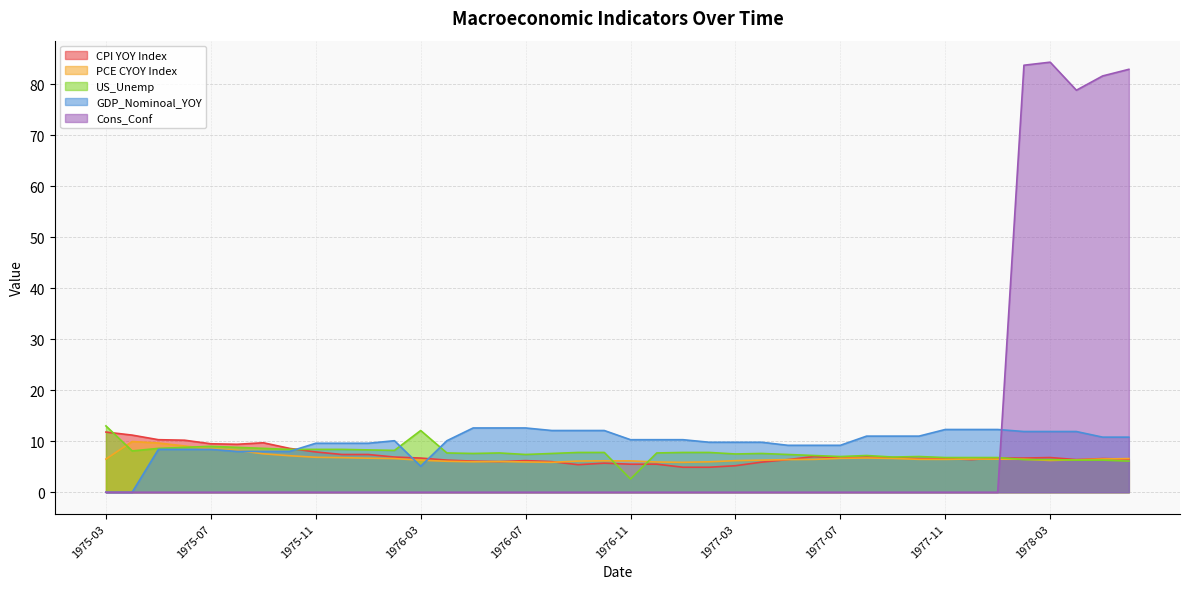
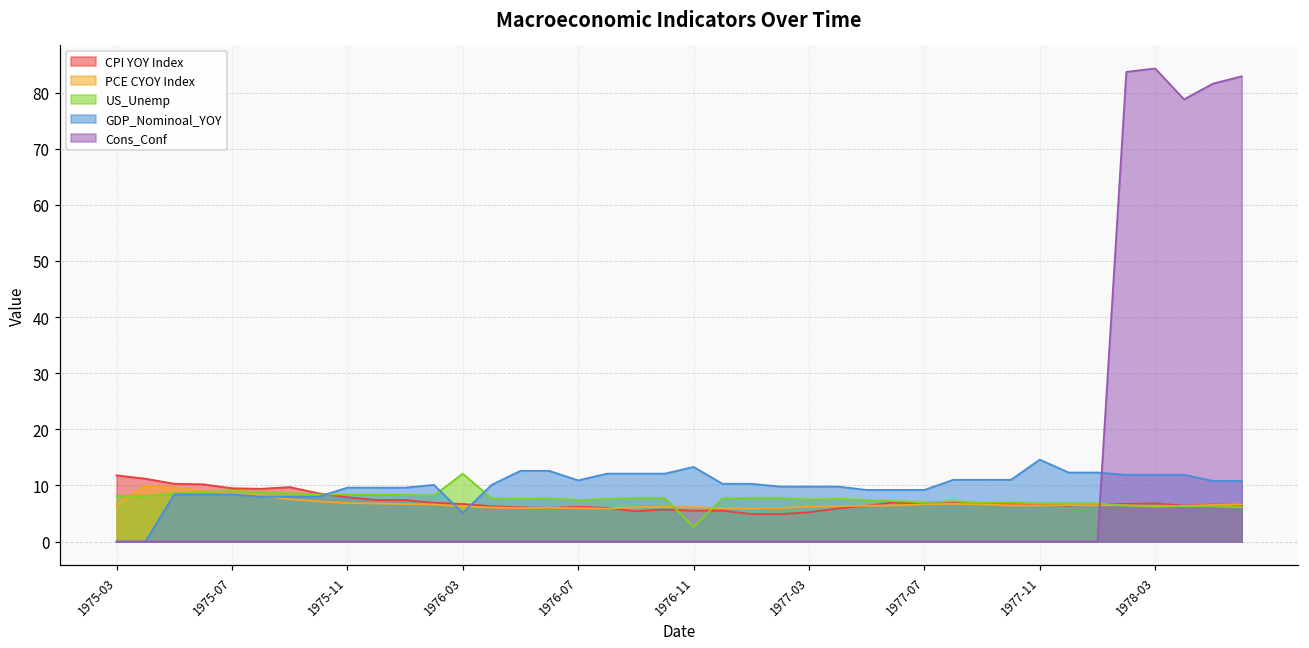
US_Unemp, 1975-03: 13 -> 8
GDP_Nominoal_YOY, 1976-07: 13 -> 11
GDP_Nominoal_YOY, 1976-11: 10 -> 13
GDP_Nominoal_YOY, 1977-11: 12 -> 15
